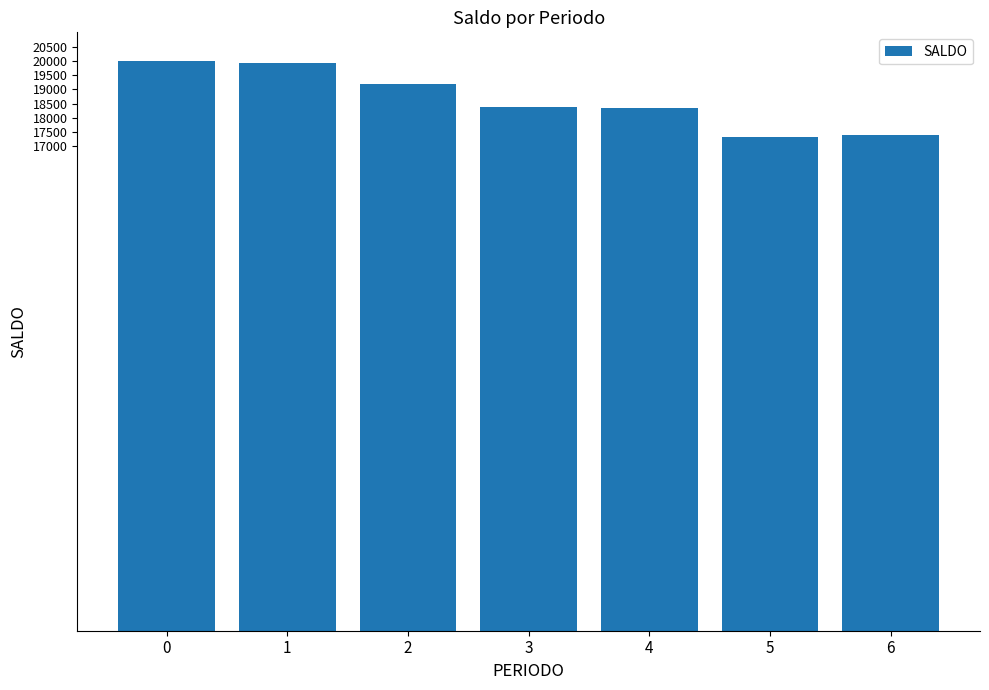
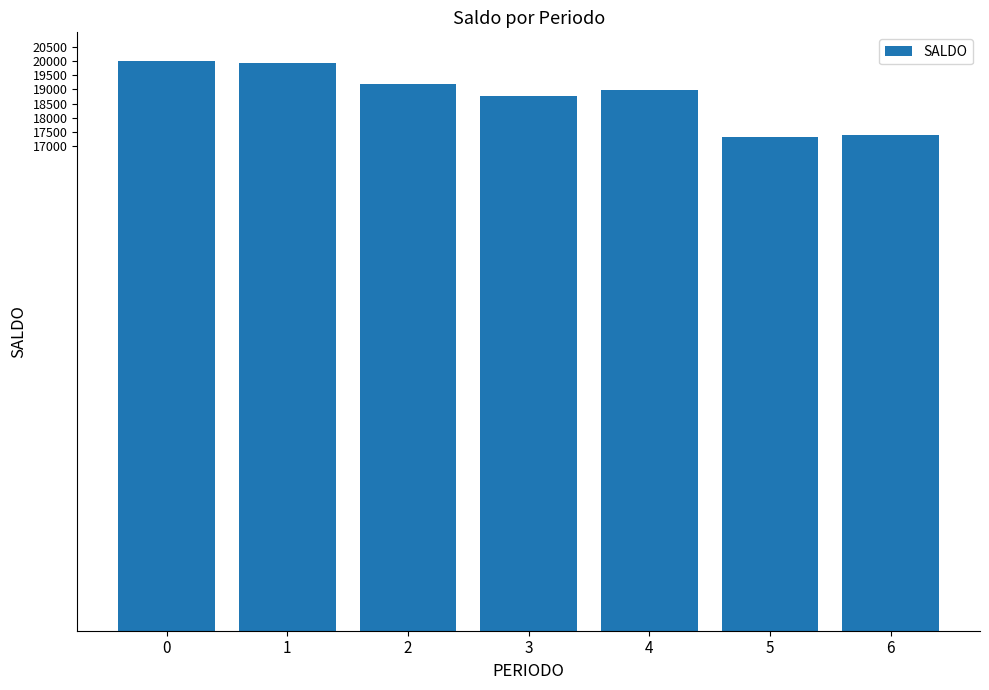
3: 18400 -> 18800
4: 18300 -> 19000
